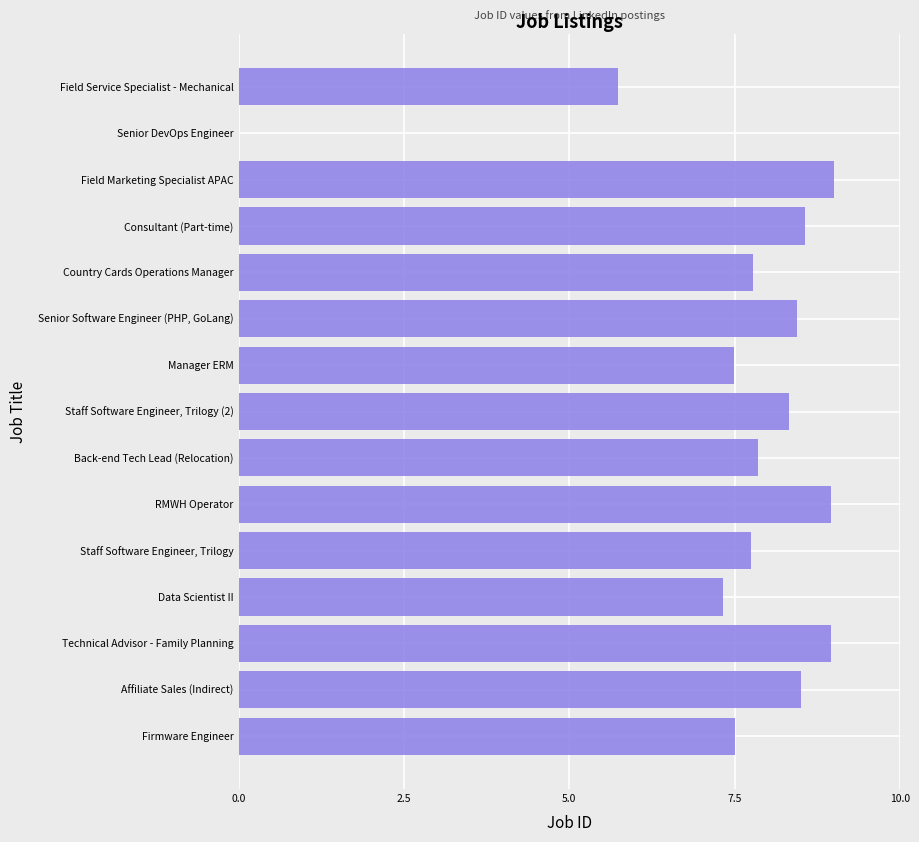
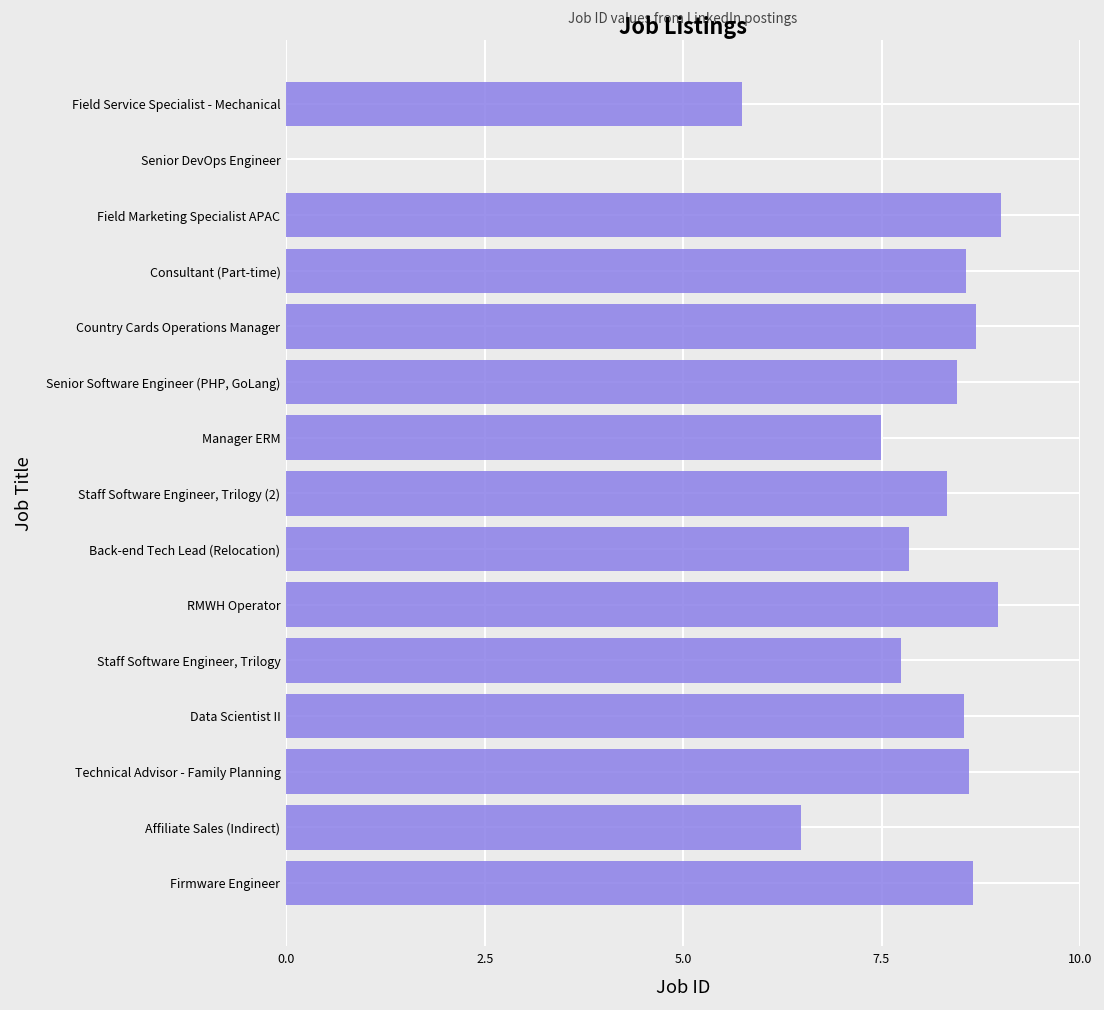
Country Cards Operations Manager: 7.8 -> 8.7
Data Scientist II: 7.3 -> 8.5
Technical Advisor - Family Planning: 9.0 -> 8.6
Affiliate Sales (Indirect): 8.5 -> 6.5
Firmware Engineer: 7.5 -> 8.6
